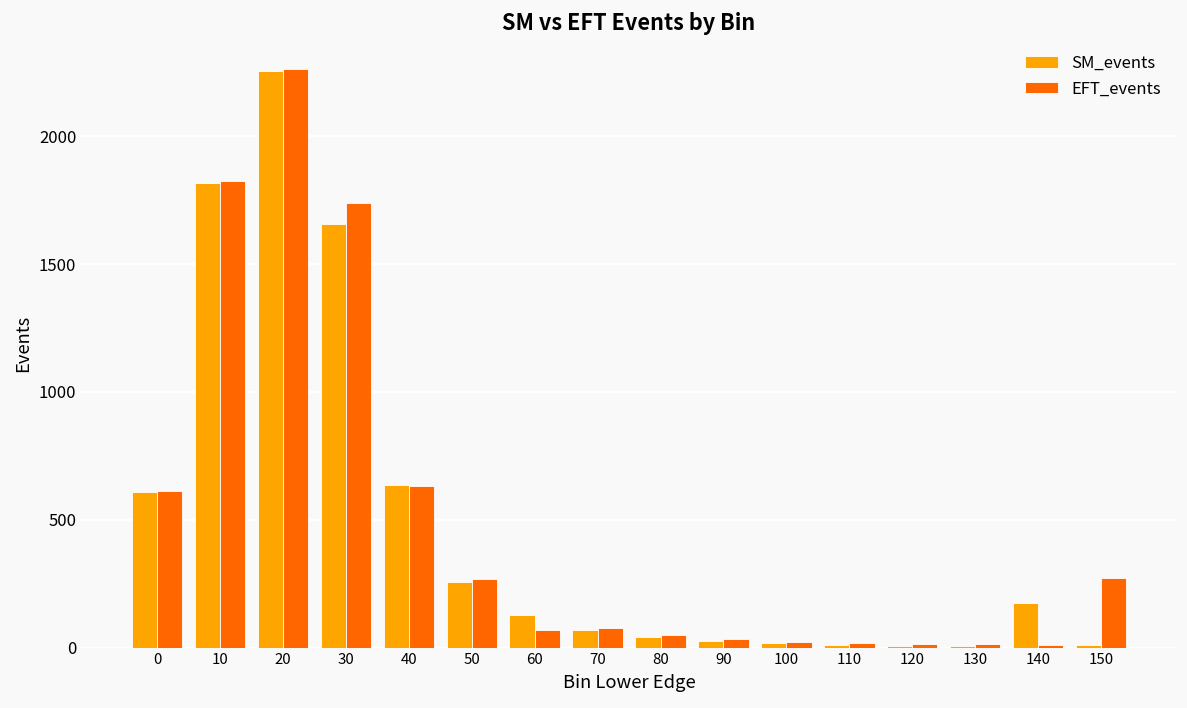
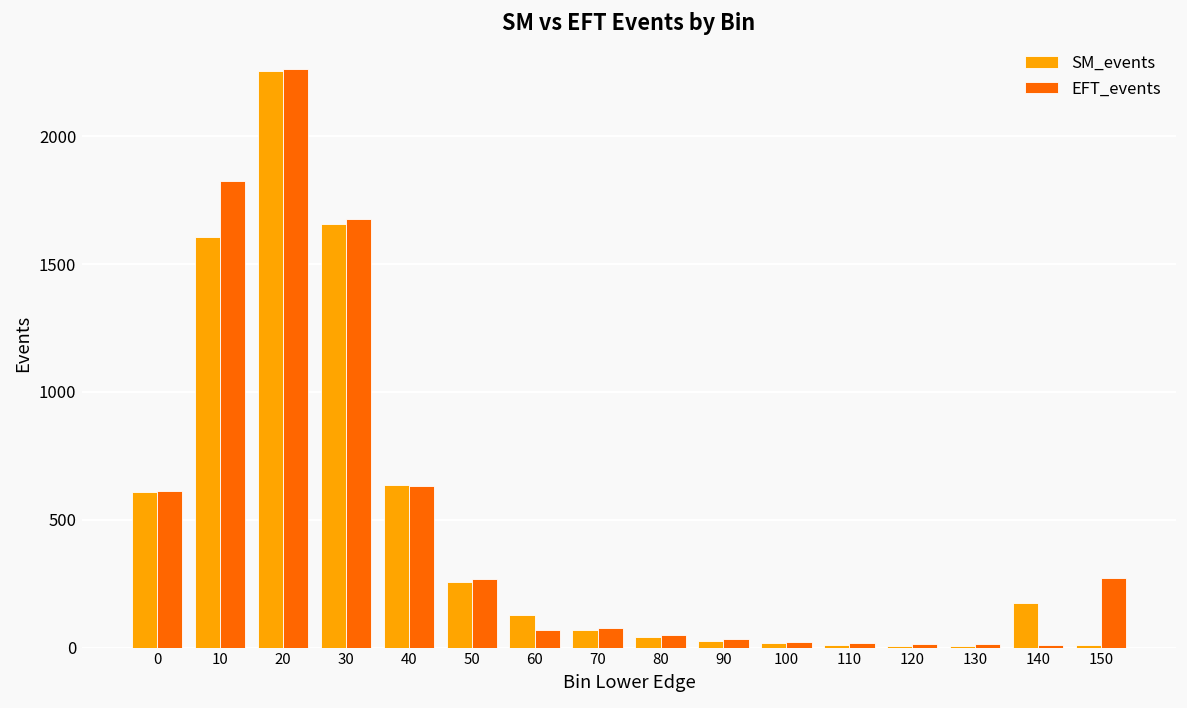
SM_events, 10: 1820 -> 1610
EFT_events, 30: 1740 -> 1680
